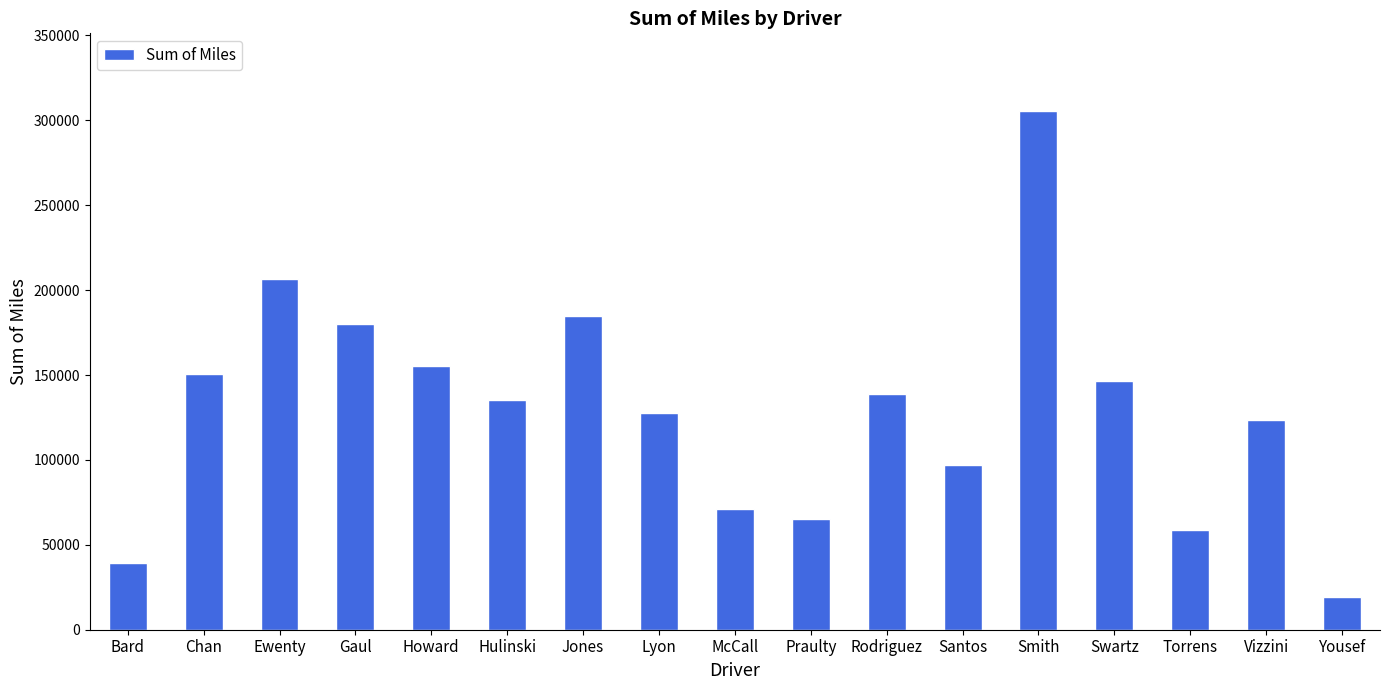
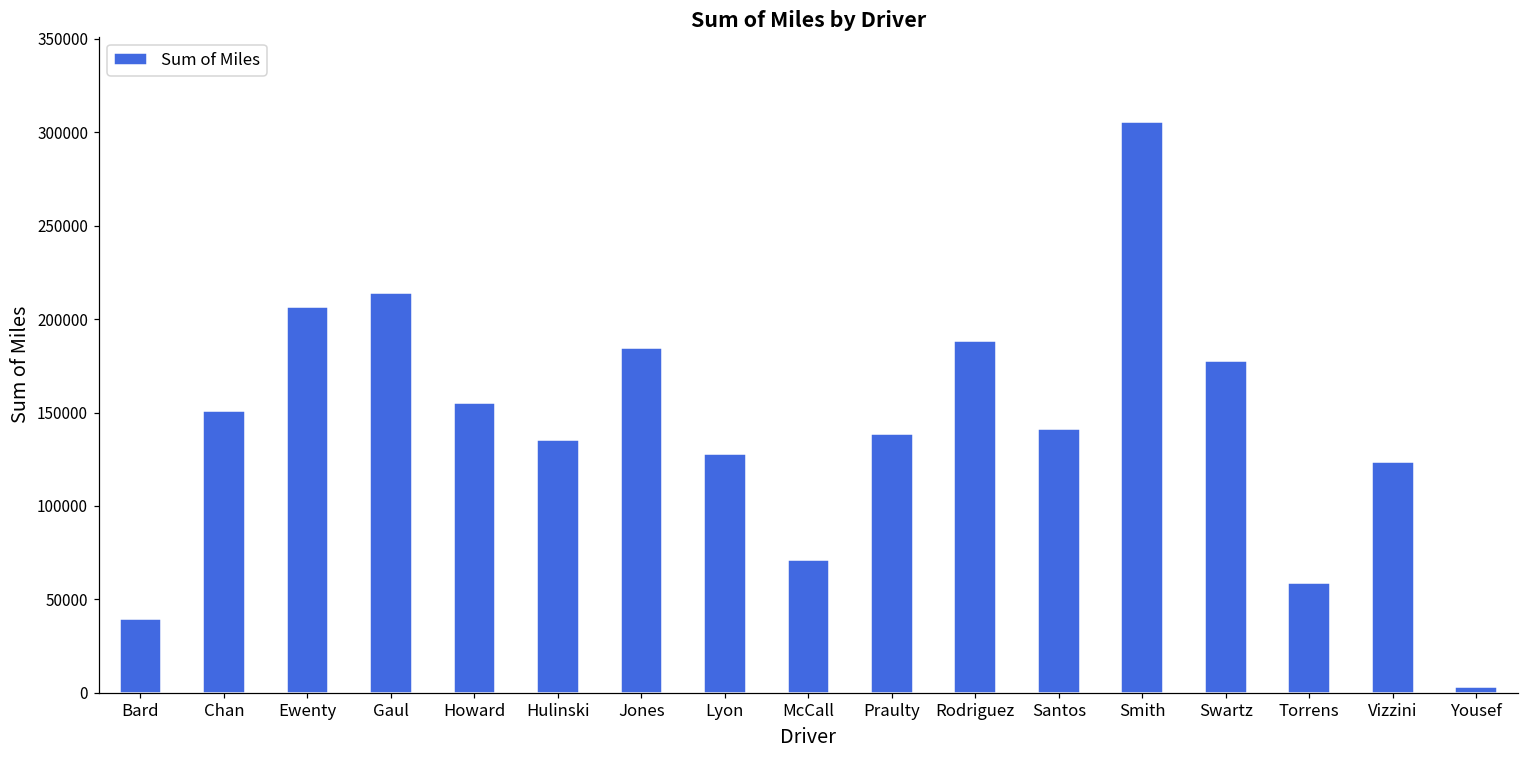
Gaul: 180000 -> 214000
Praulty: 65000 -> 139000
Rodriguez: 139000 -> 188000
Santos: 97000 -> 141000
Swartz: 147000 -> 178000
Yousef: 19000 -> 3000
